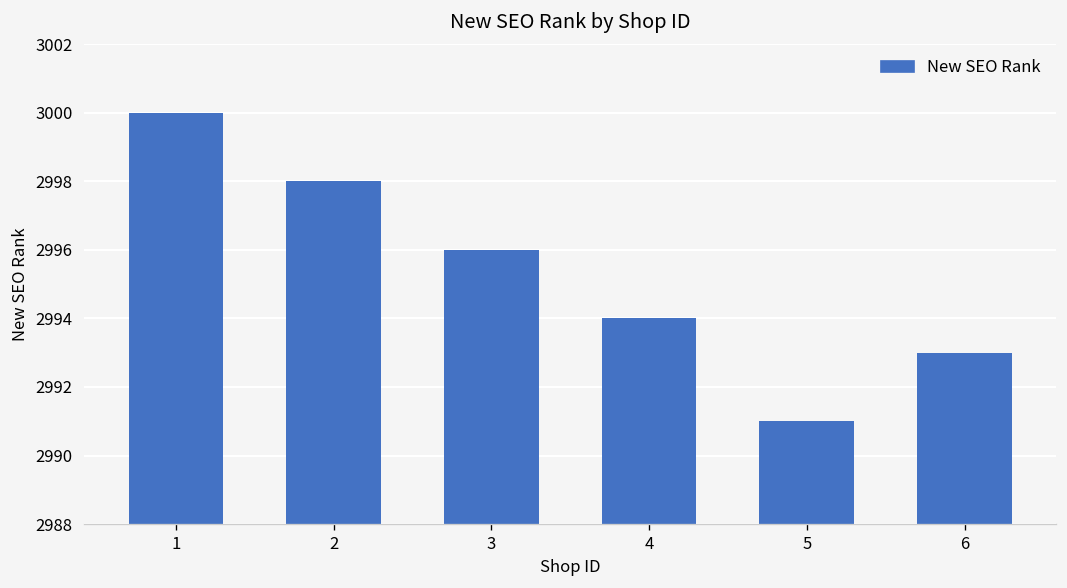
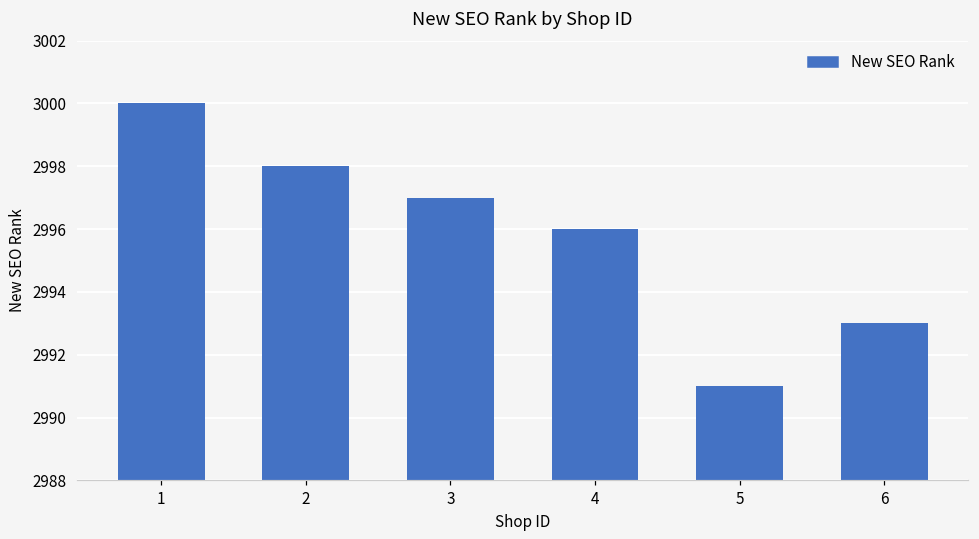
3: 2996 -> 2997
4: 2994 -> 2996
